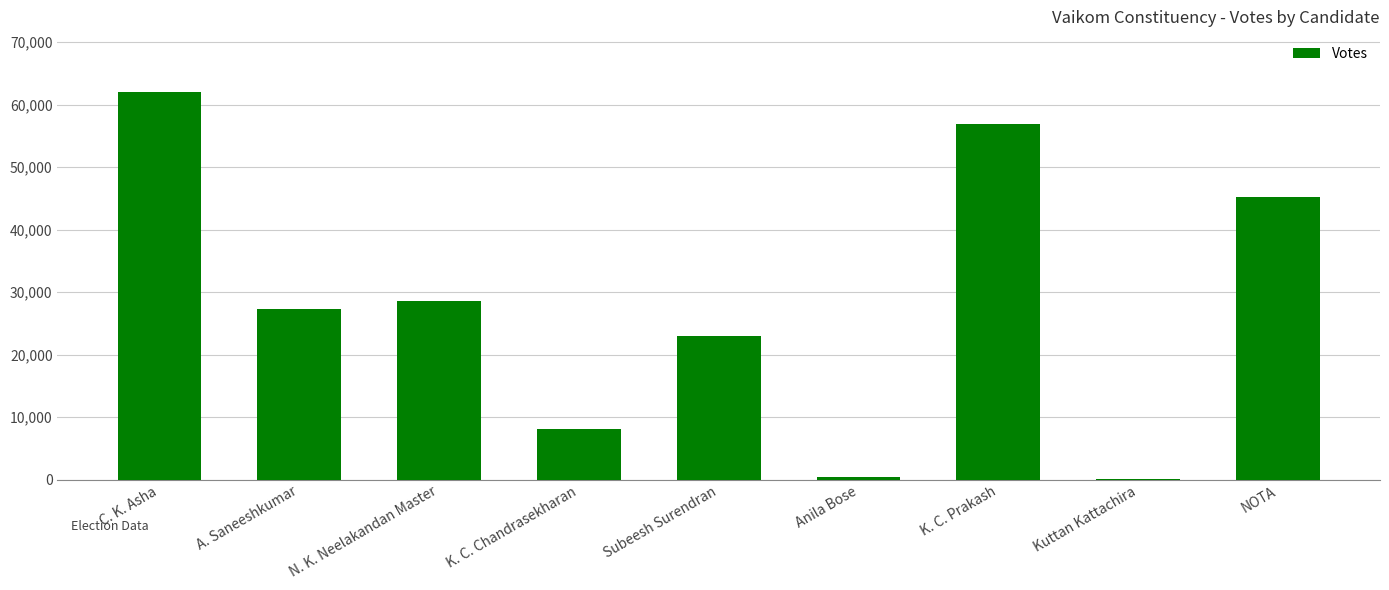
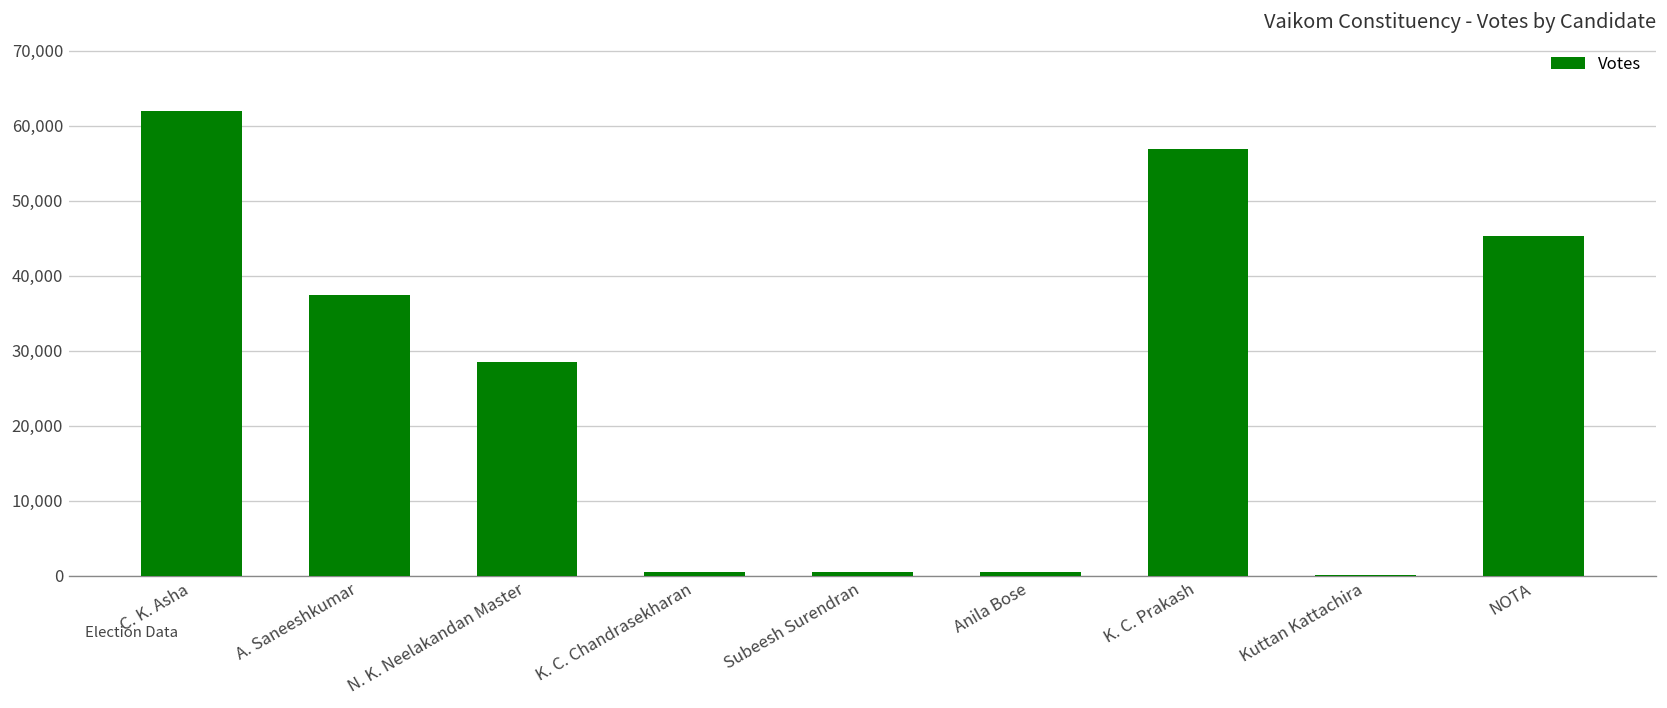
A. Saneeshkumar: 27,000 -> 37,000
K. C. Chandrasekharan: 8,000 -> 1,000
Subeesh Surendran: 23,000 -> 0
